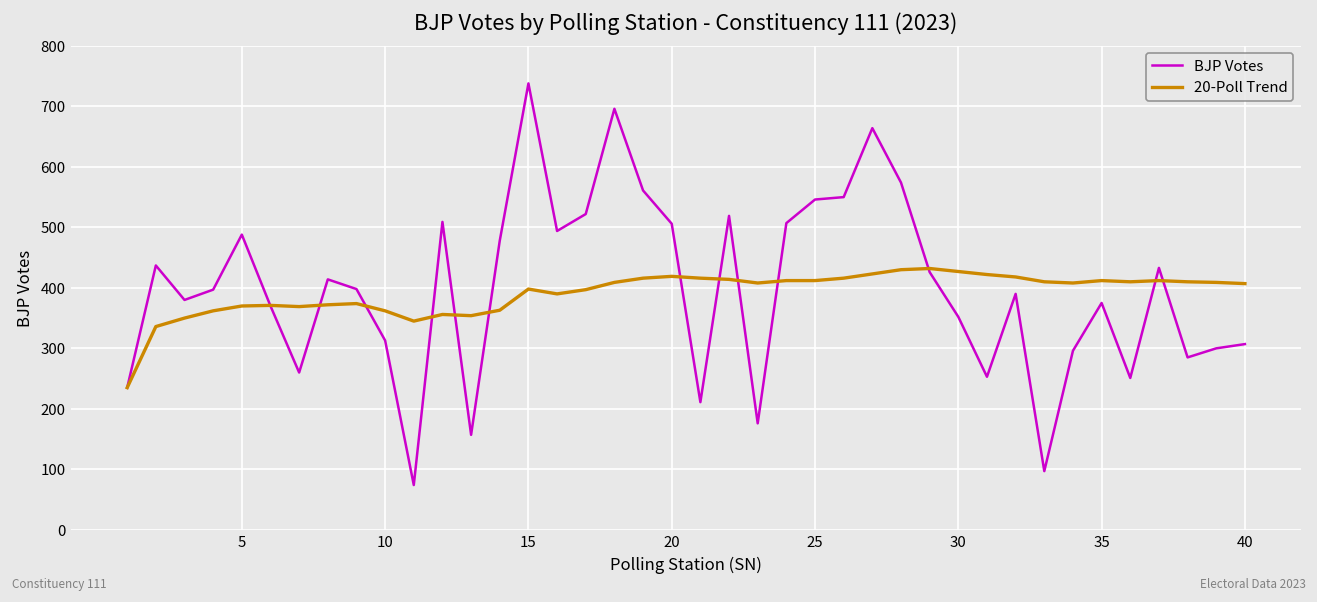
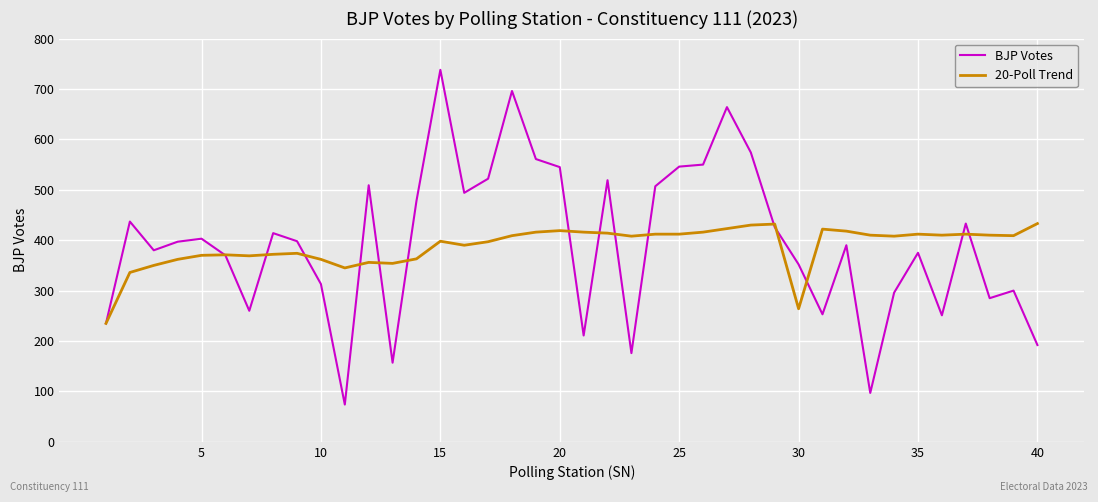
BJP Votes, 5: 490 -> 400
BJP Votes, 20: 510 -> 550
20-Poll Trend, 30: 430 -> 260
BJP Votes, 40: 310 -> 190
20-Poll Trend, 40: 410 -> 430
